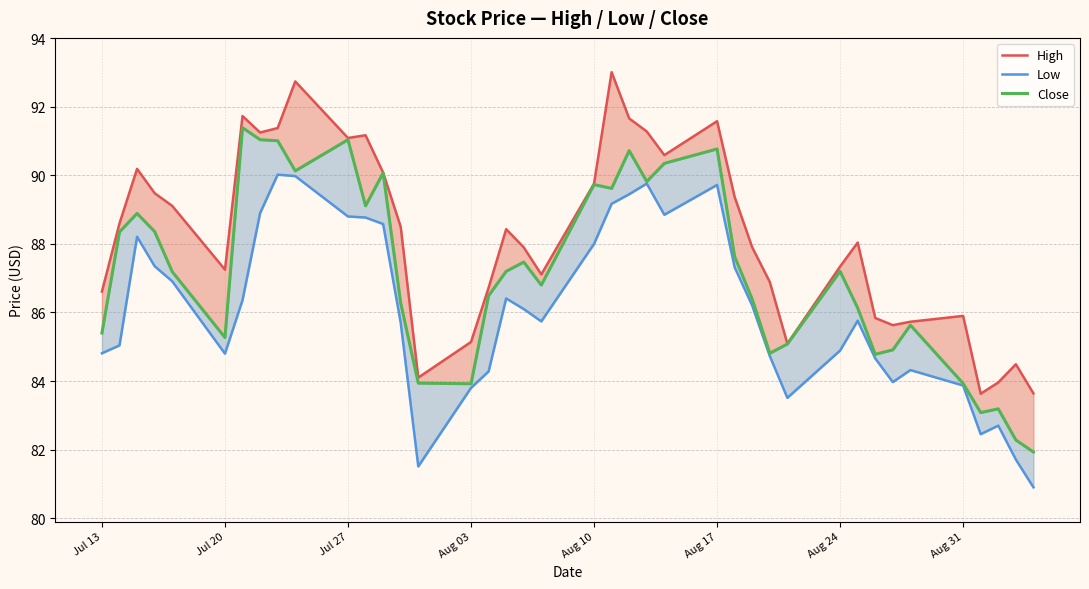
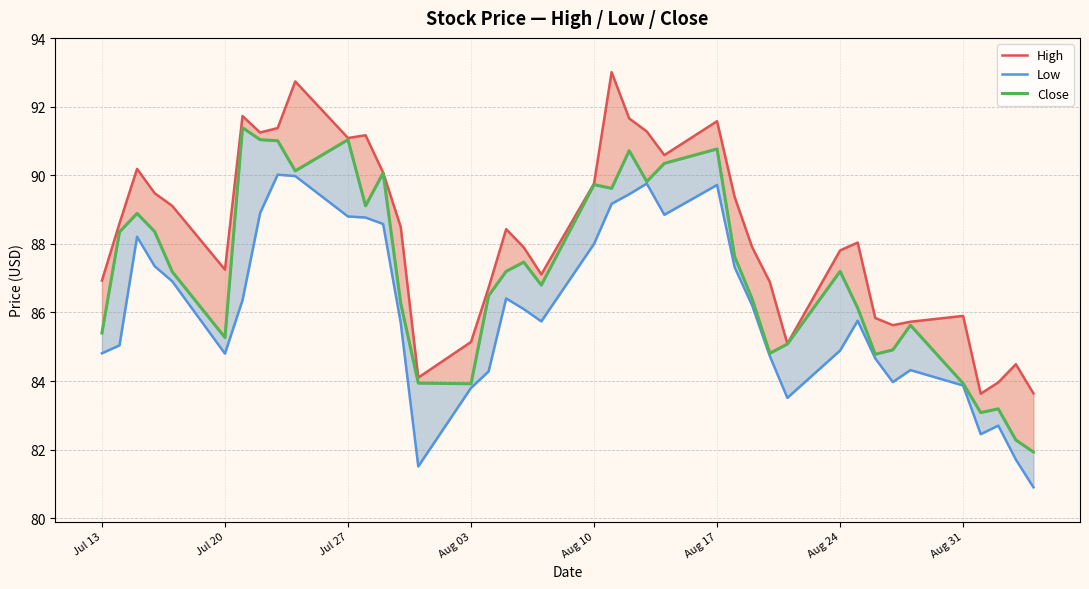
High, Jul 13: 86.6 -> 86.9
High, Aug 24: 87.3 -> 87.8
